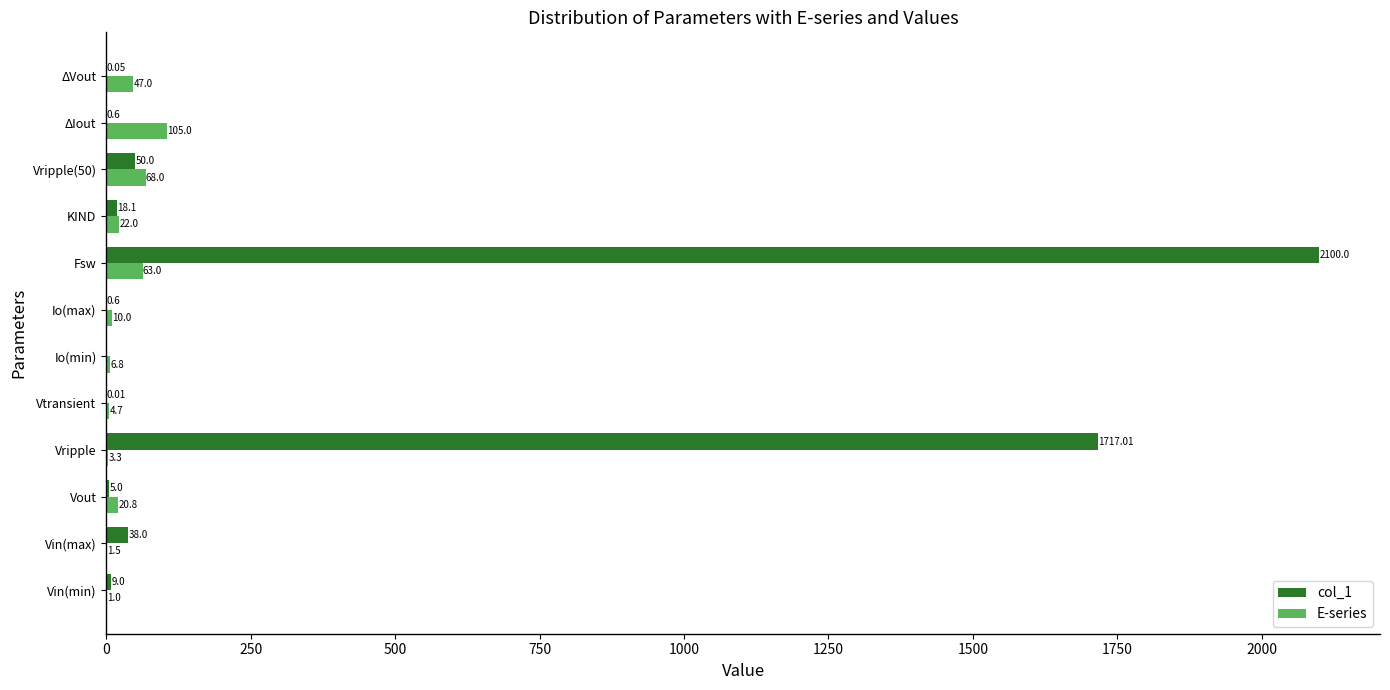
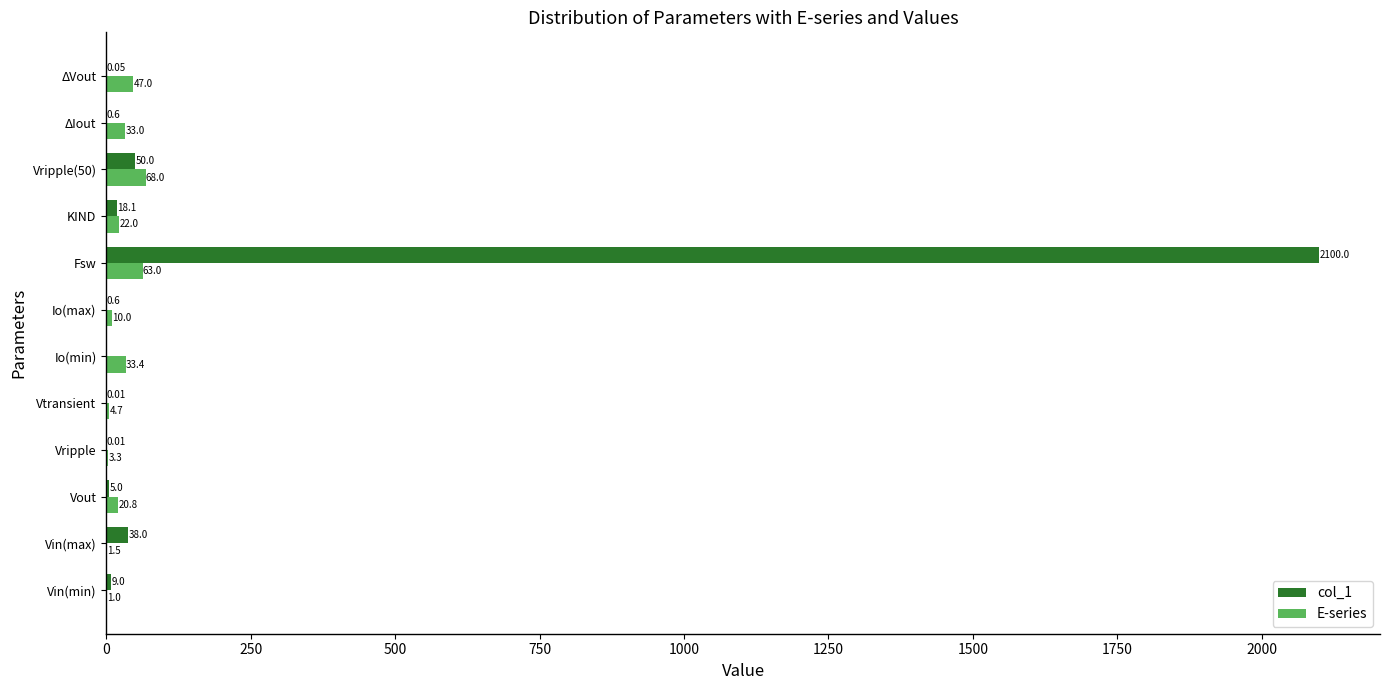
E-series, ΔIout: 105.0 -> 33.0
E-series, Io(min): 6.8 -> 33.4
col_1, Vripple: 1717.01 -> 0.01
